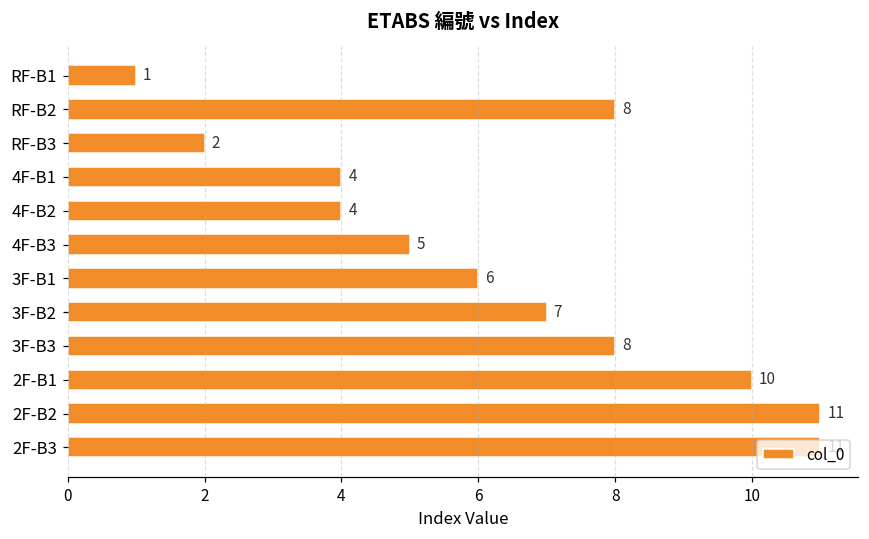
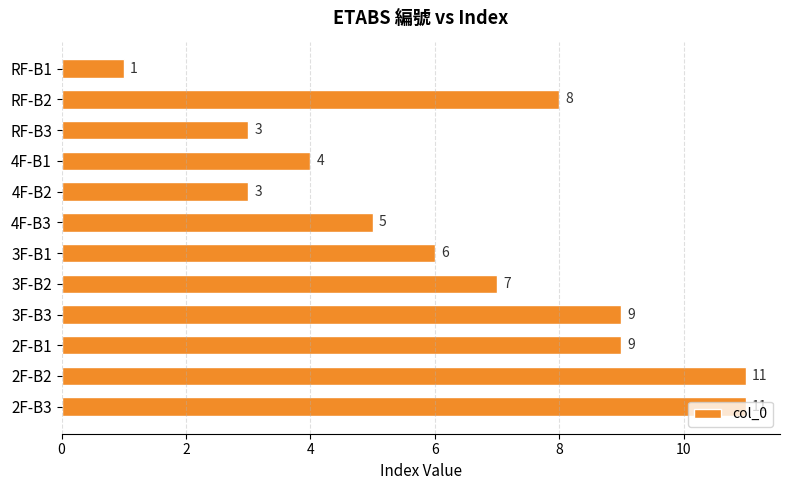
RF-B3: 2 -> 3
4F-B2: 4 -> 3
3F-B3: 8 -> 9
2F-B1: 10 -> 9
